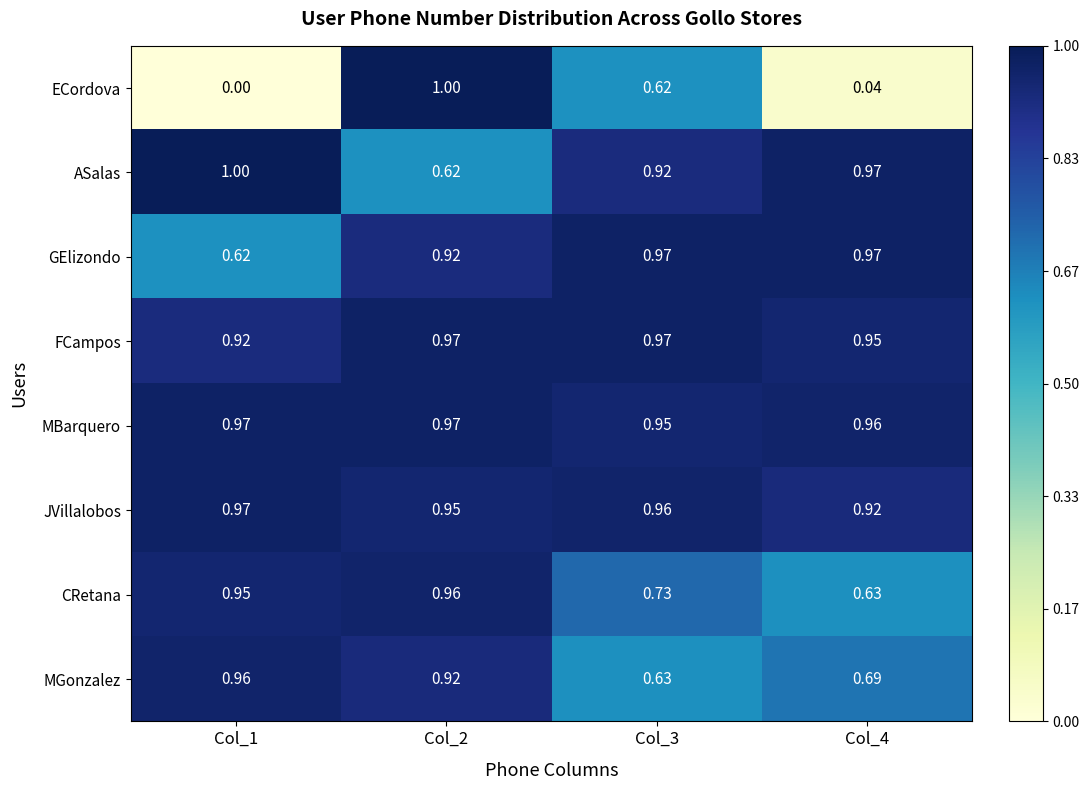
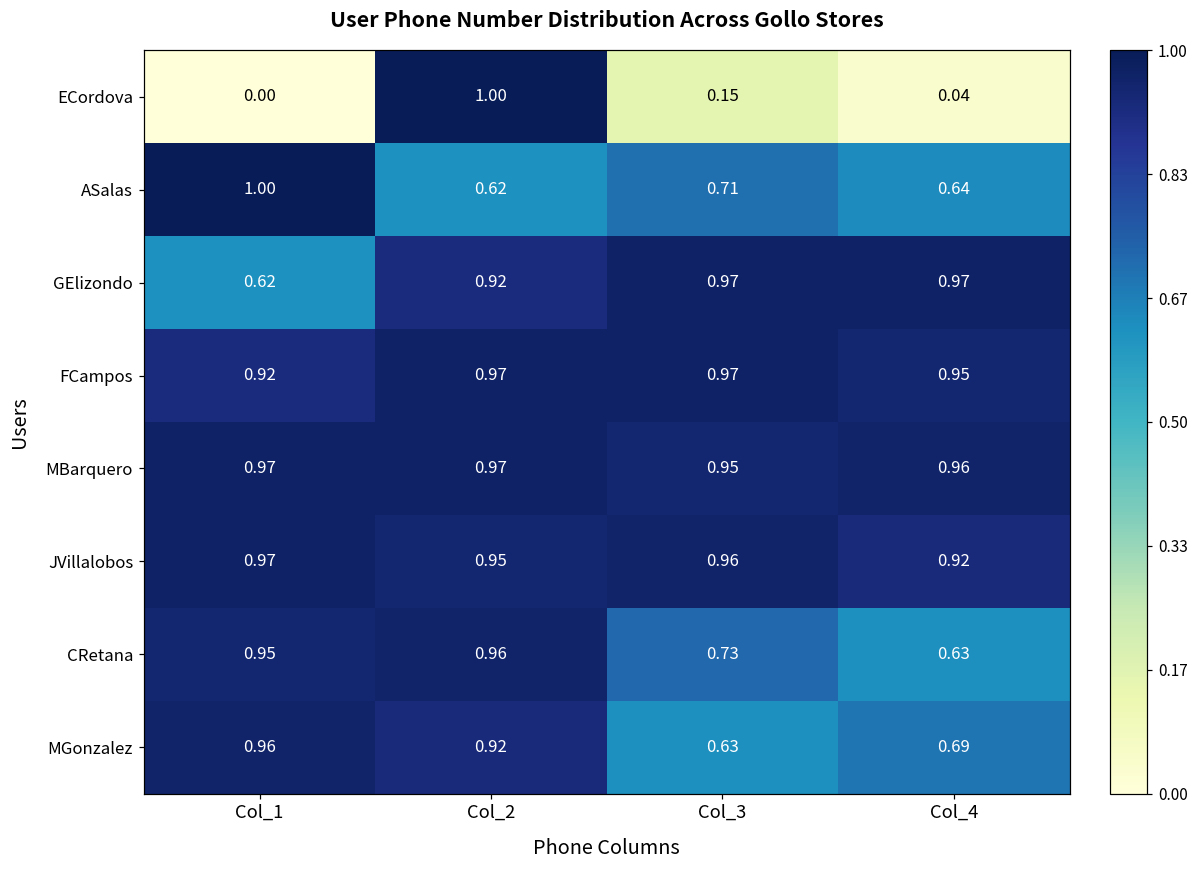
ECordova, Col_3: 0.62 -> 0.15
ASalas, Col_3: 0.92 -> 0.71
ASalas, Col_4: 0.97 -> 0.64
